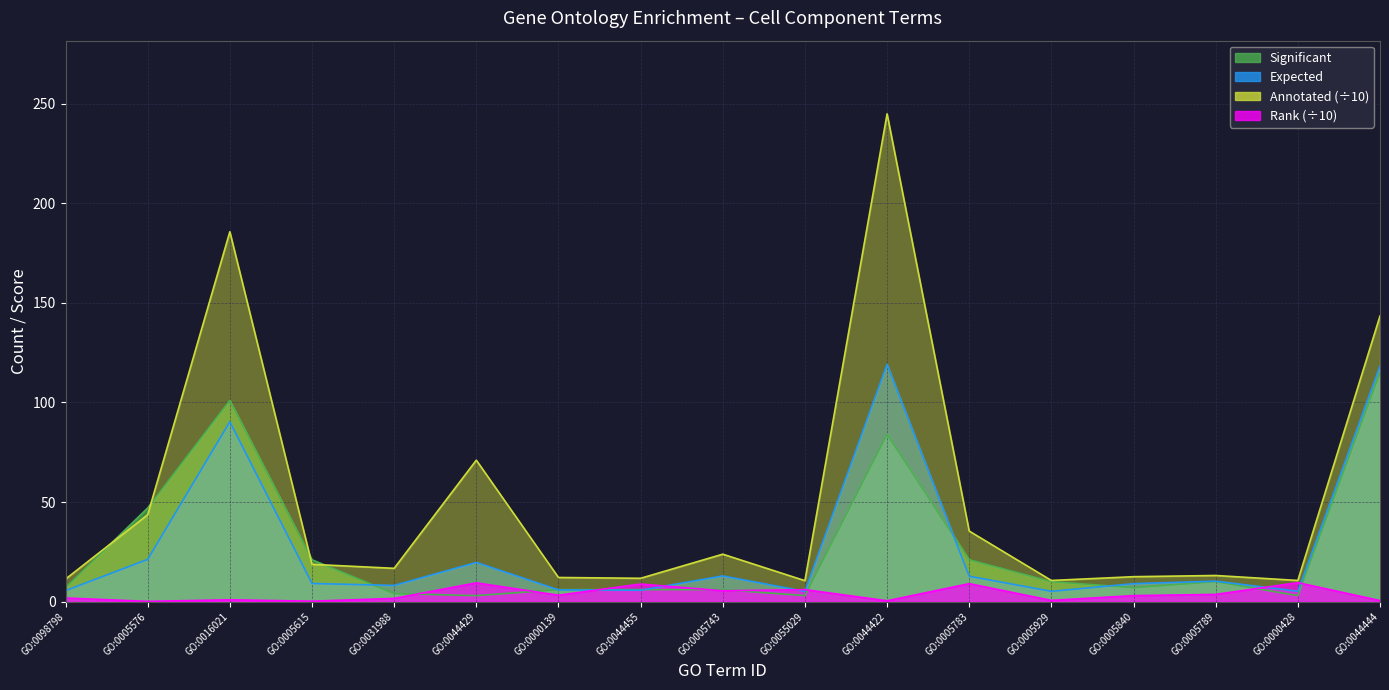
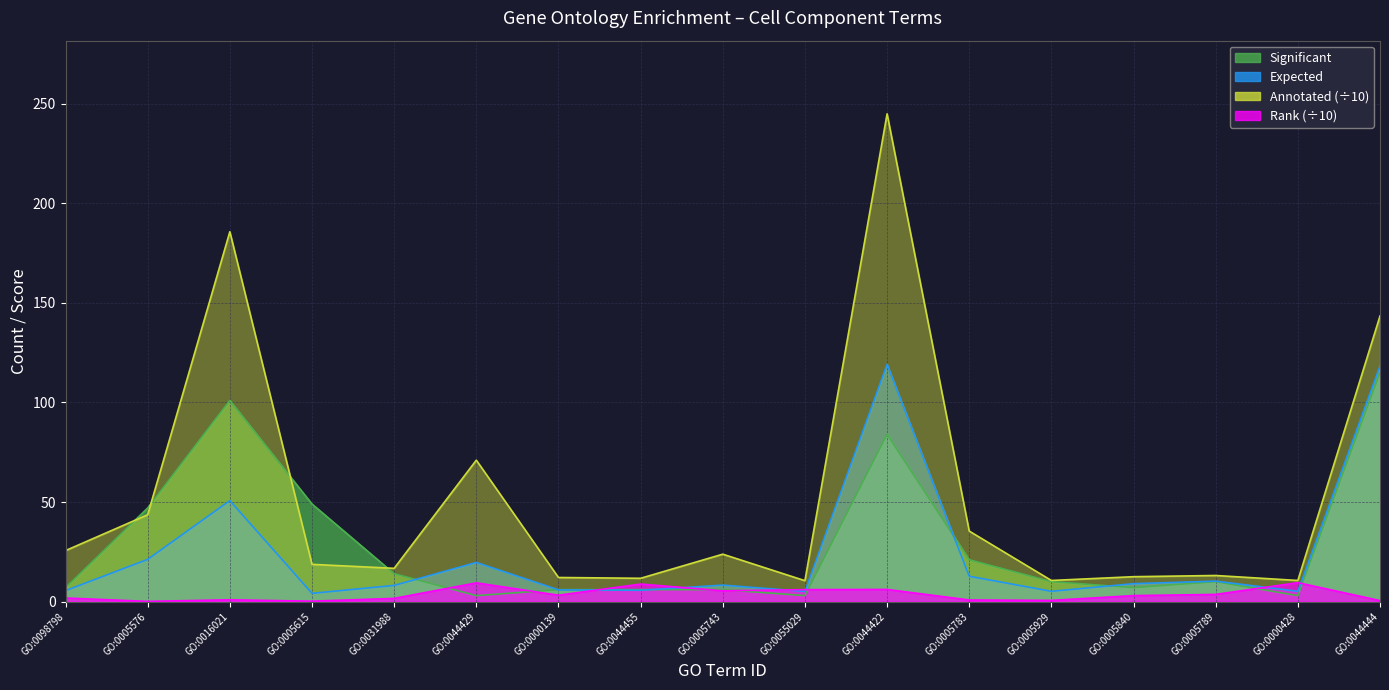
Annotated (÷10), GO:0098798: 11 -> 26
Expected, GO:0016021: 90 -> 51
Significant, GO:0005615: 21 -> 49
Expected, GO:0005615: 9 -> 4
Significant, GO:0031988: 4 -> 14
Expected, GO:0005743: 13 -> 8
Rank (÷10), GO:0044422: 0 -> 6
Rank (÷10), GO:0005783: 9 -> 1
